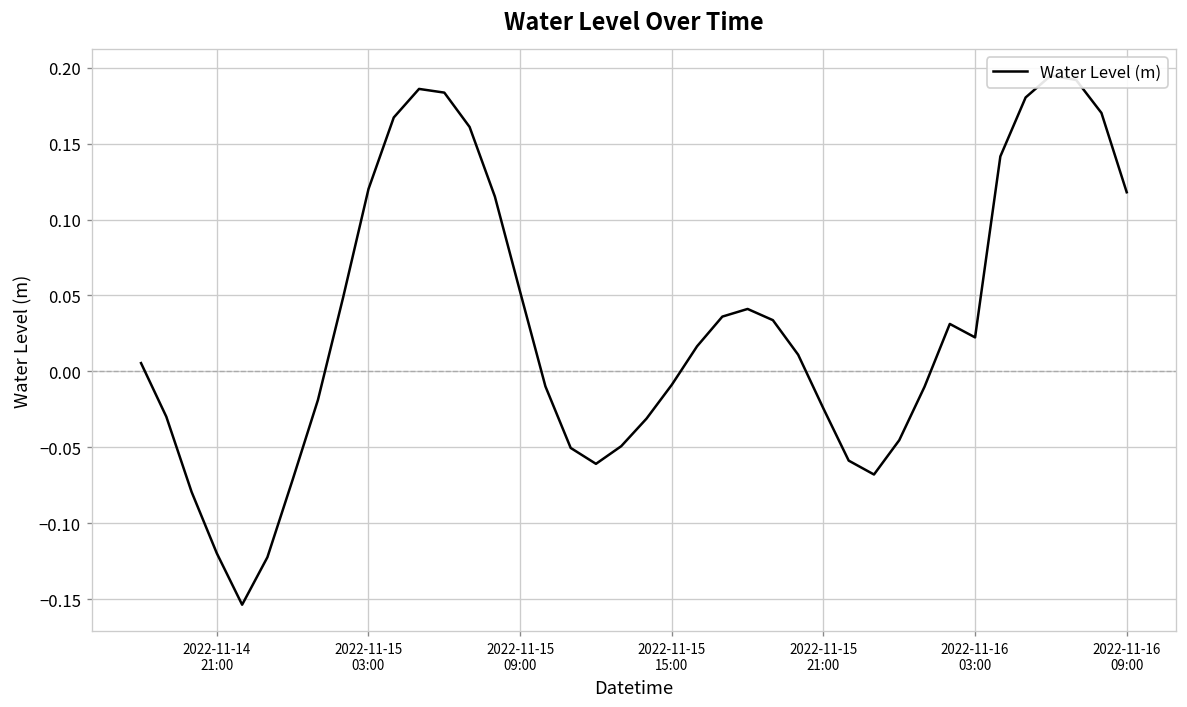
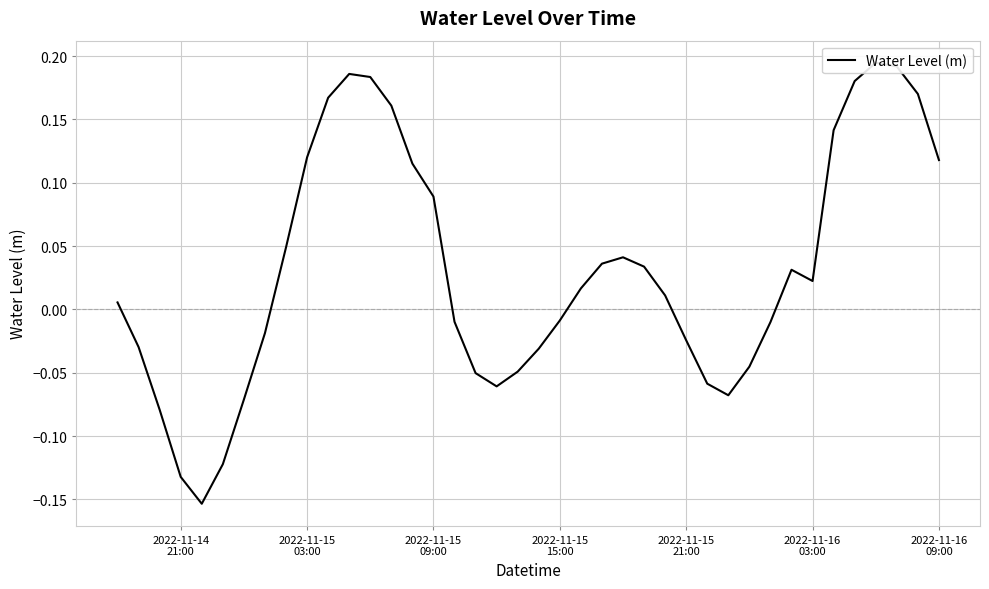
2022-11-14 21:00: -0.120 -> -0.132
2022-11-15 09:00: 0.052 -> 0.089
